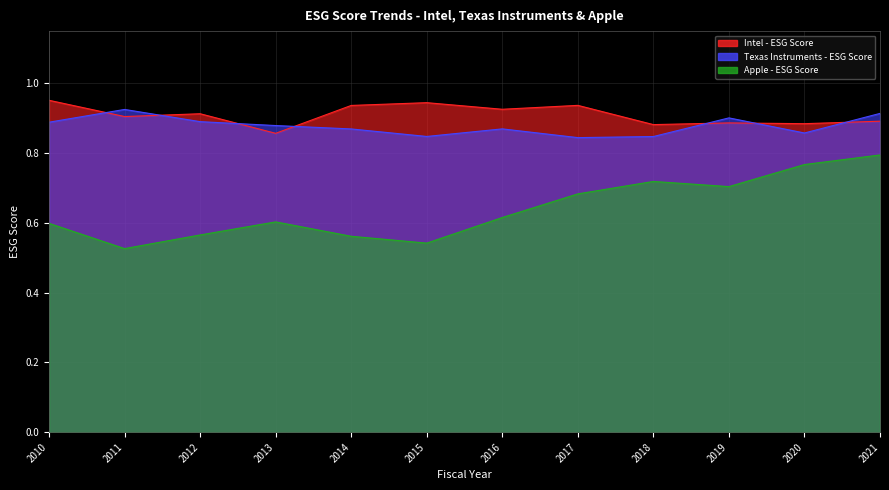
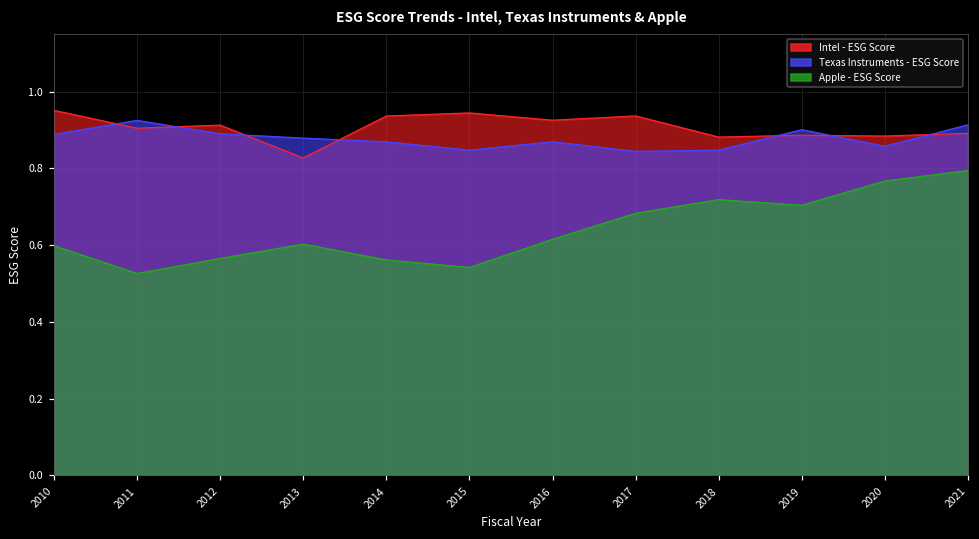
Intel - ESG Score, 2013: 0.86 -> 0.83
